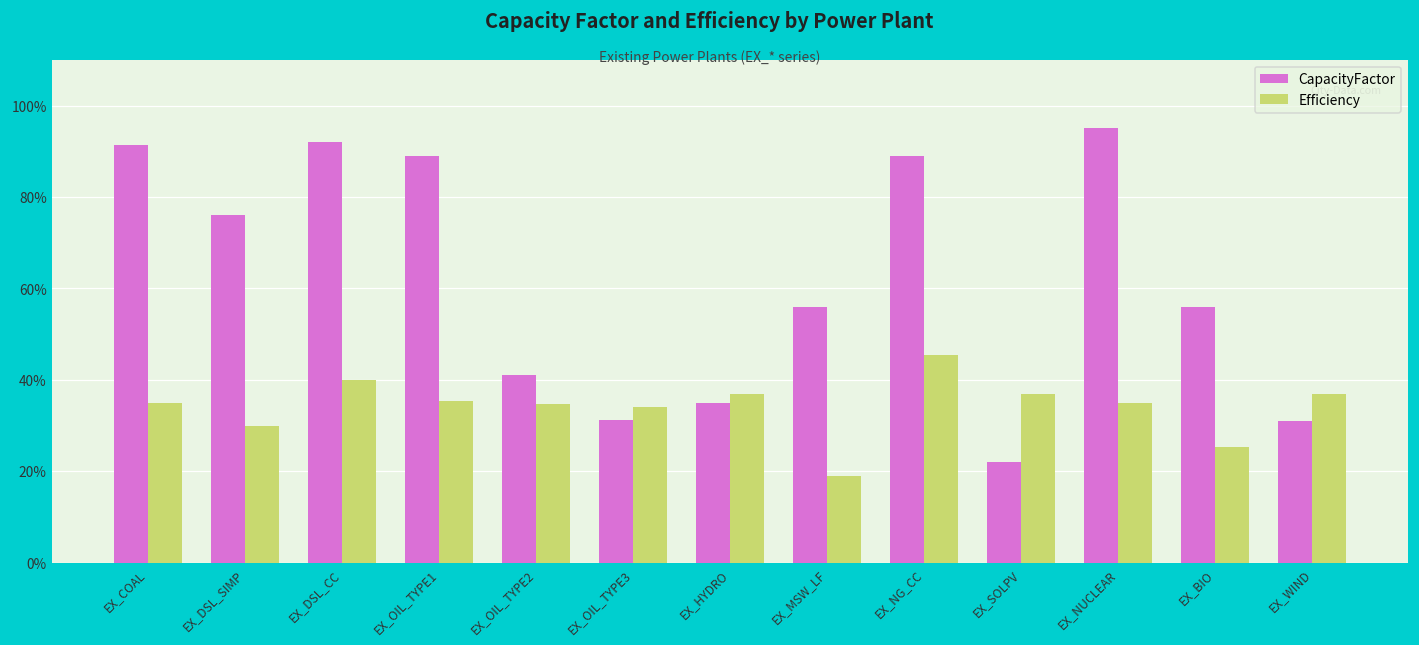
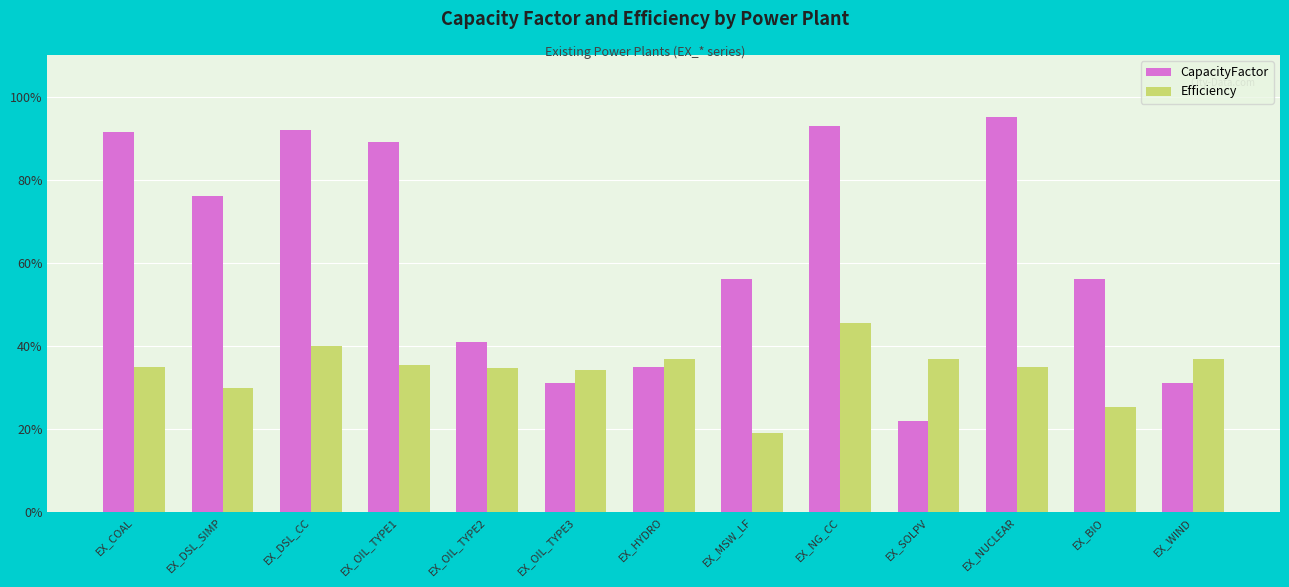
CapacityFactor, EX_NG_CC: 89% -> 93%
